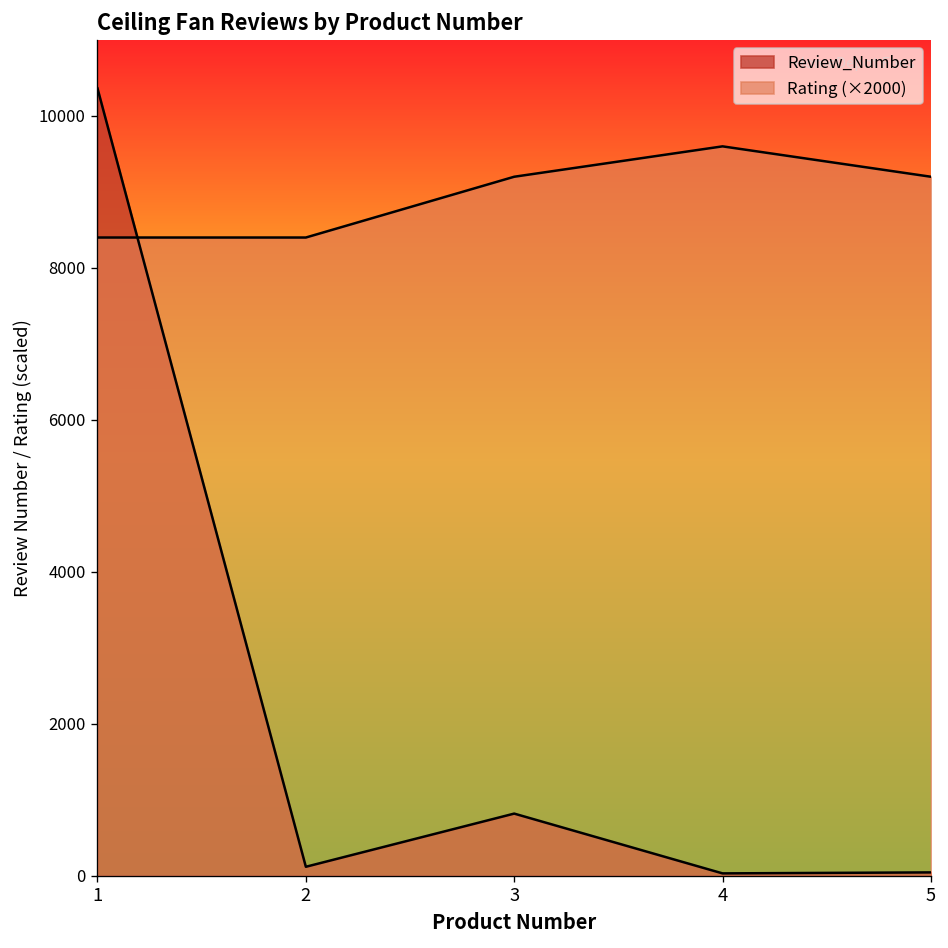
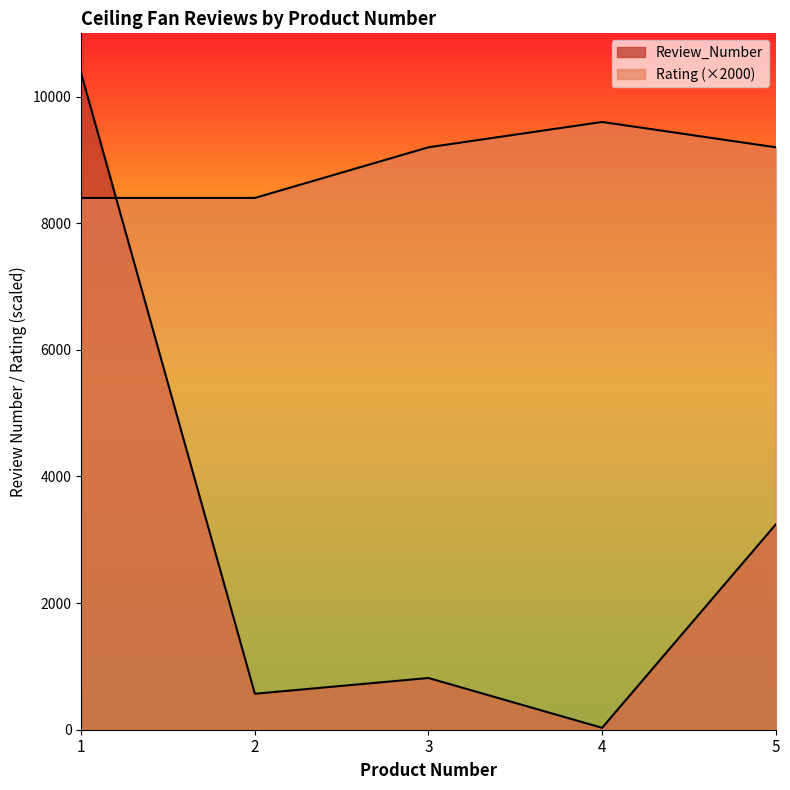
Review_Number, 2: 100 -> 600
Review_Number, 5: 0 -> 3200
